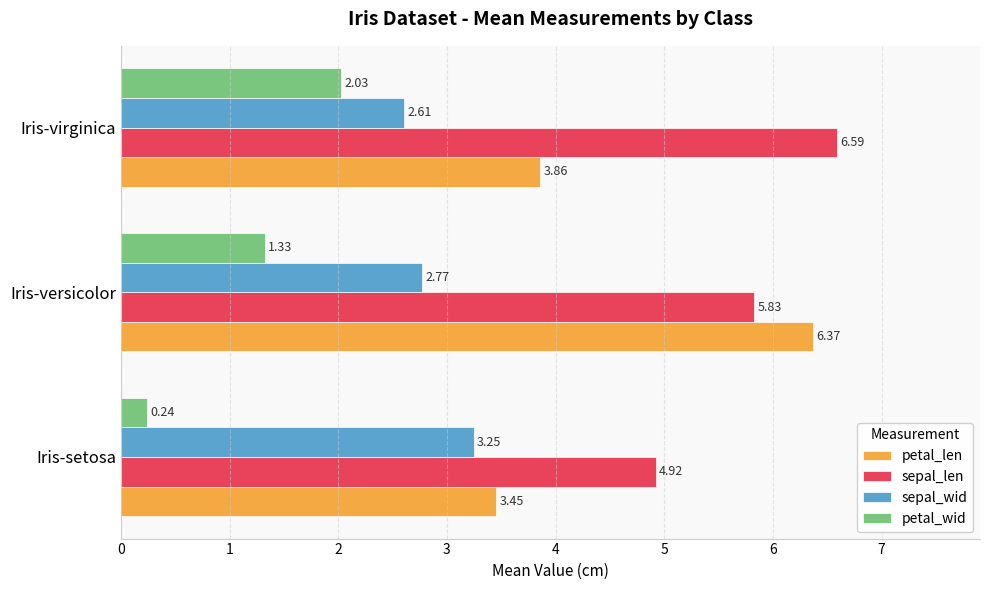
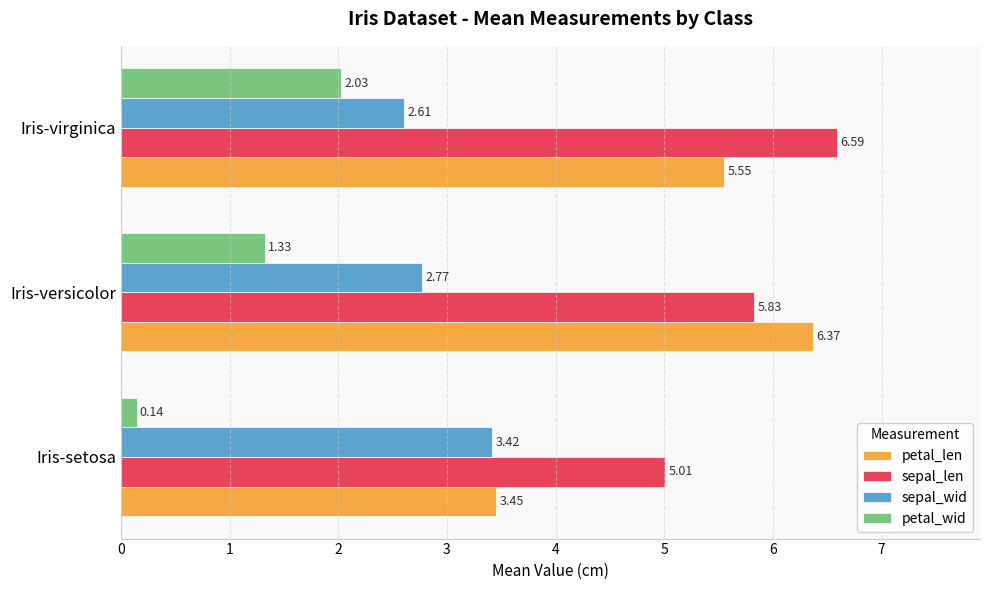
petal_len, Iris-virginica: 3.86 -> 5.55
petal_wid, Iris-setosa: 0.24 -> 0.14
sepal_wid, Iris-setosa: 3.25 -> 3.42
sepal_len, Iris-setosa: 4.92 -> 5.01
